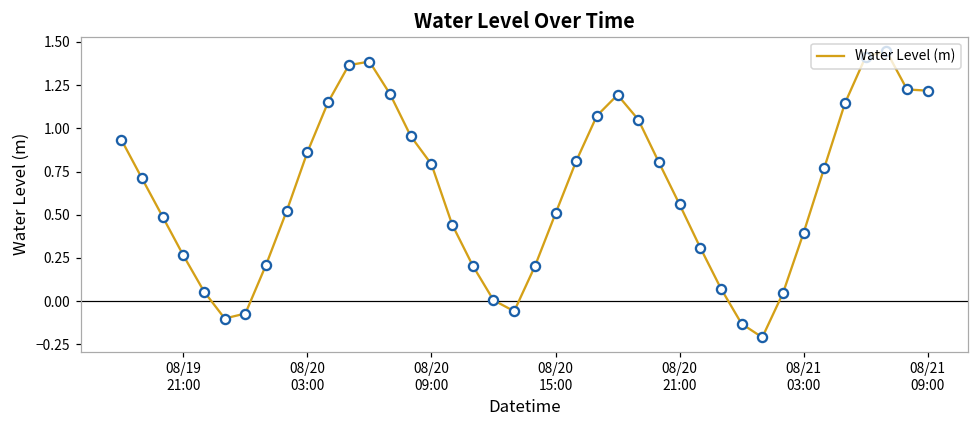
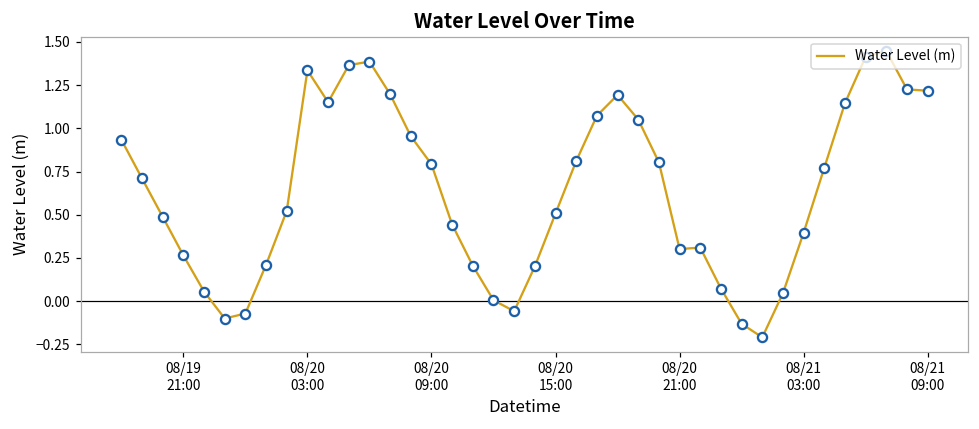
08/20 03:00: 0.86 -> 1.34
08/20 21:00: 0.56 -> 0.30
